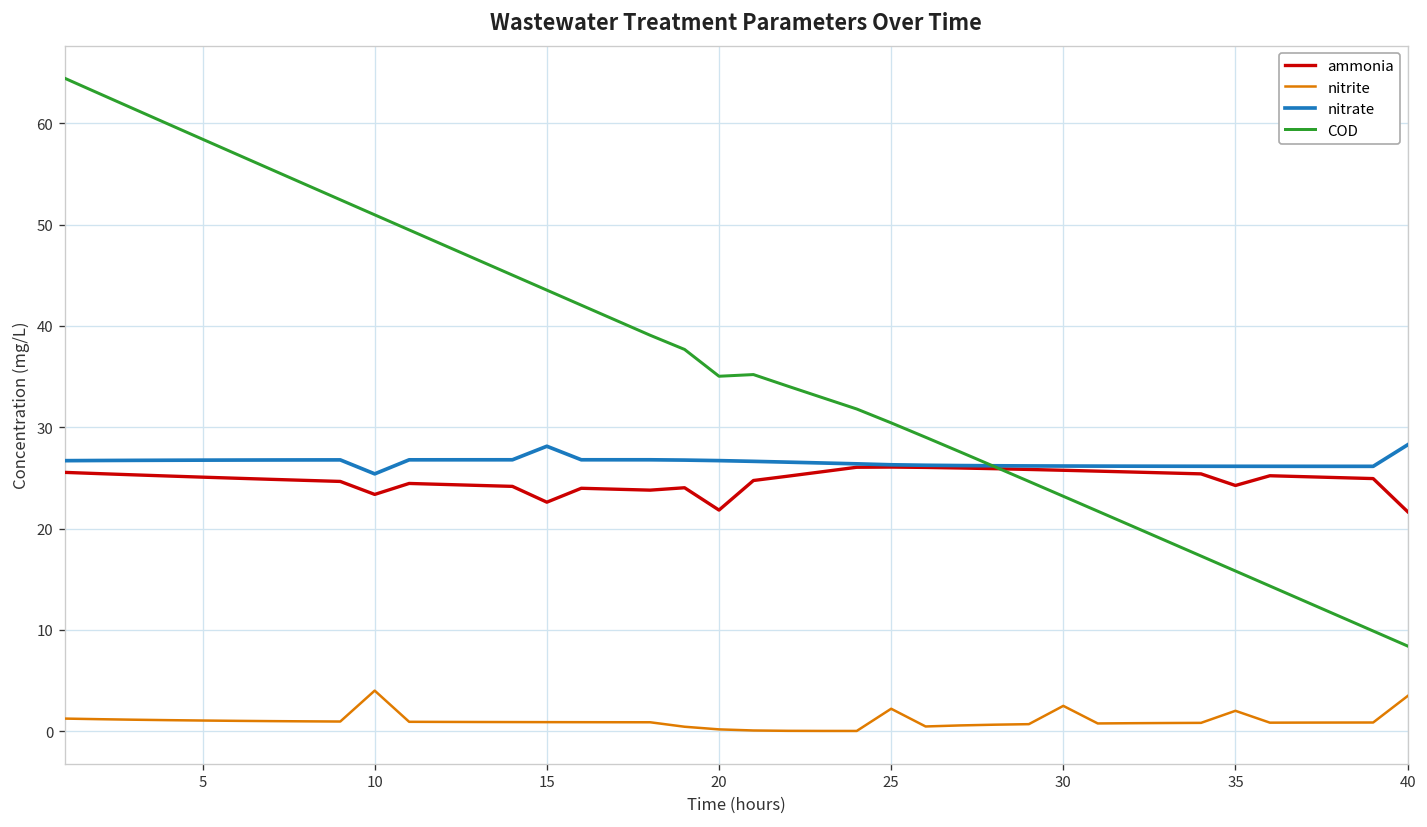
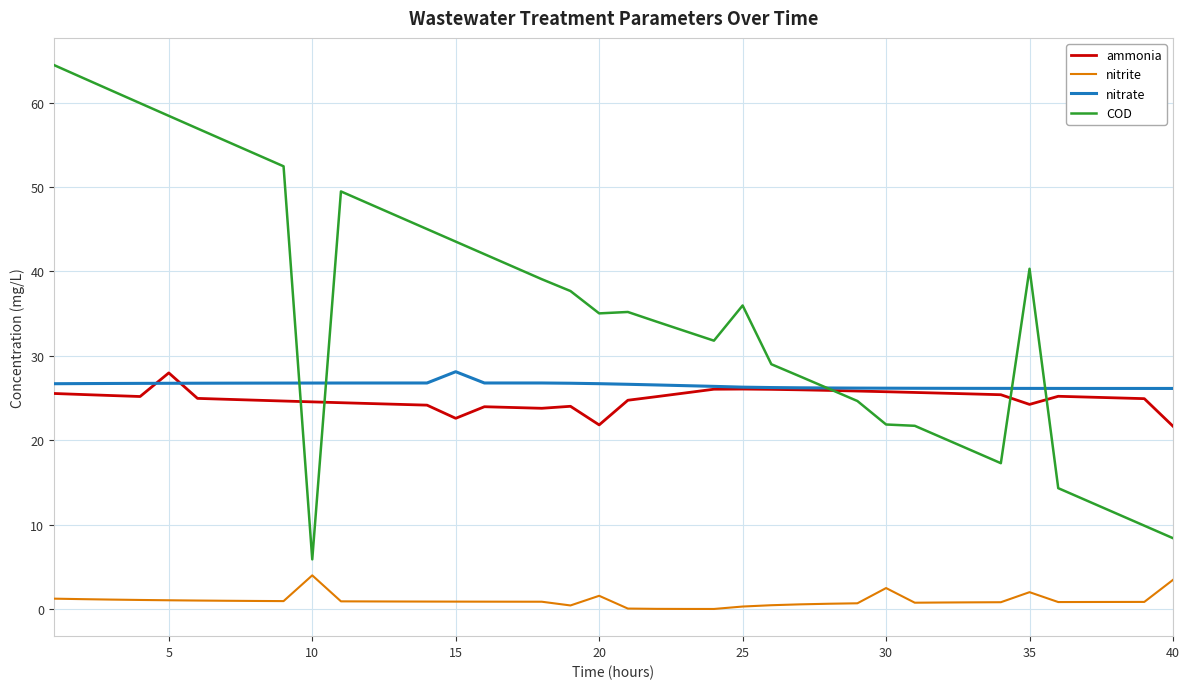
ammonia, 5: 25 -> 28
ammonia, 10: 23 -> 25
nitrate, 10: 25 -> 27
COD, 10: 51 -> 6
nitrite, 20: 0 -> 2
nitrite, 25: 2 -> 0
COD, 25: 30 -> 36
COD, 30: 23 -> 22
COD, 35: 16 -> 40
nitrate, 40: 28 -> 26
